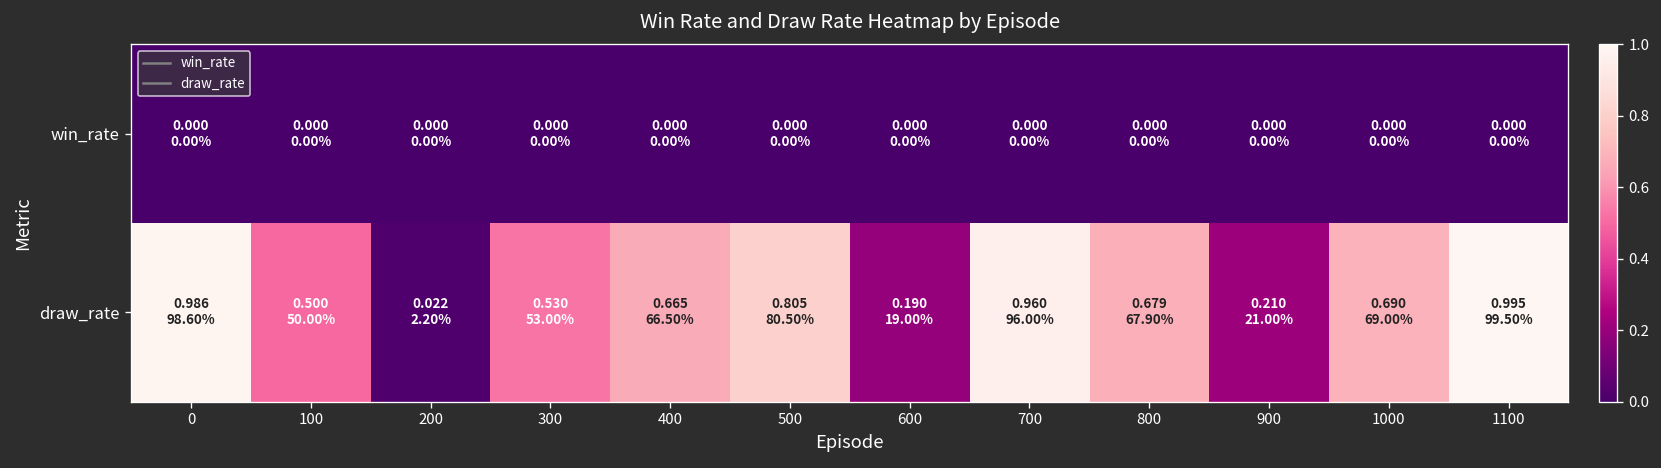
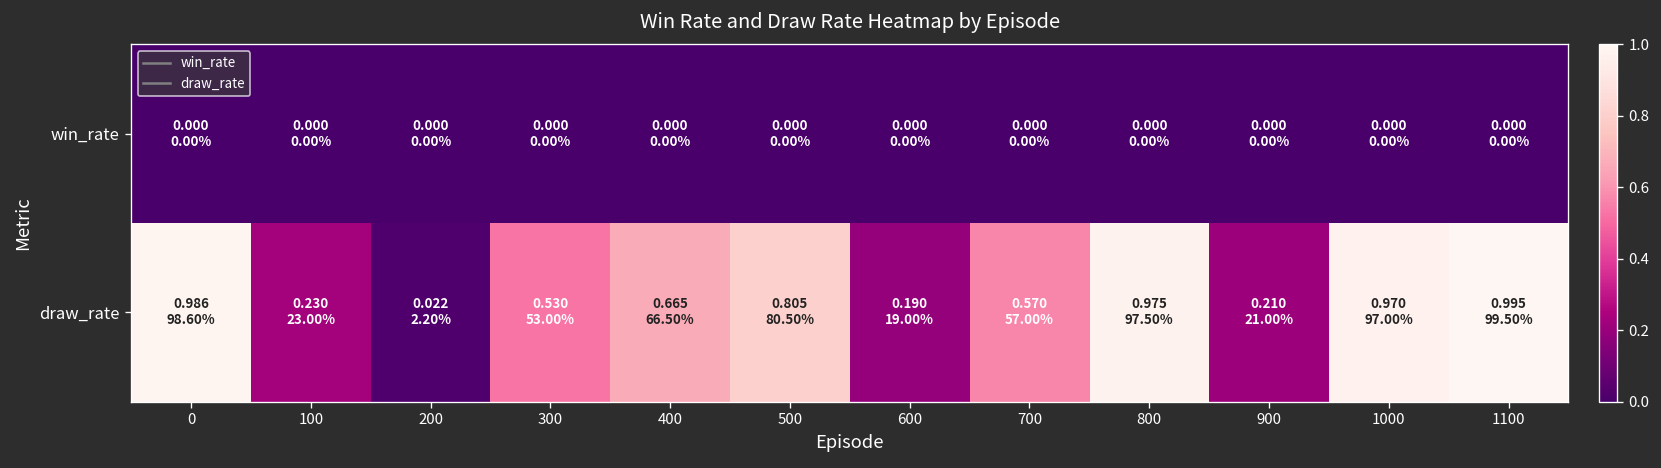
draw_rate, 100: 0.500 50.00% -> 0.230 23.00%
draw_rate, 700: 0.960 96.00% -> 0.570 57.00%
draw_rate, 800: 0.679 67.90% -> 0.975 97.50%
draw_rate, 1000: 0.690 69.00% -> 0.970 97.00%
